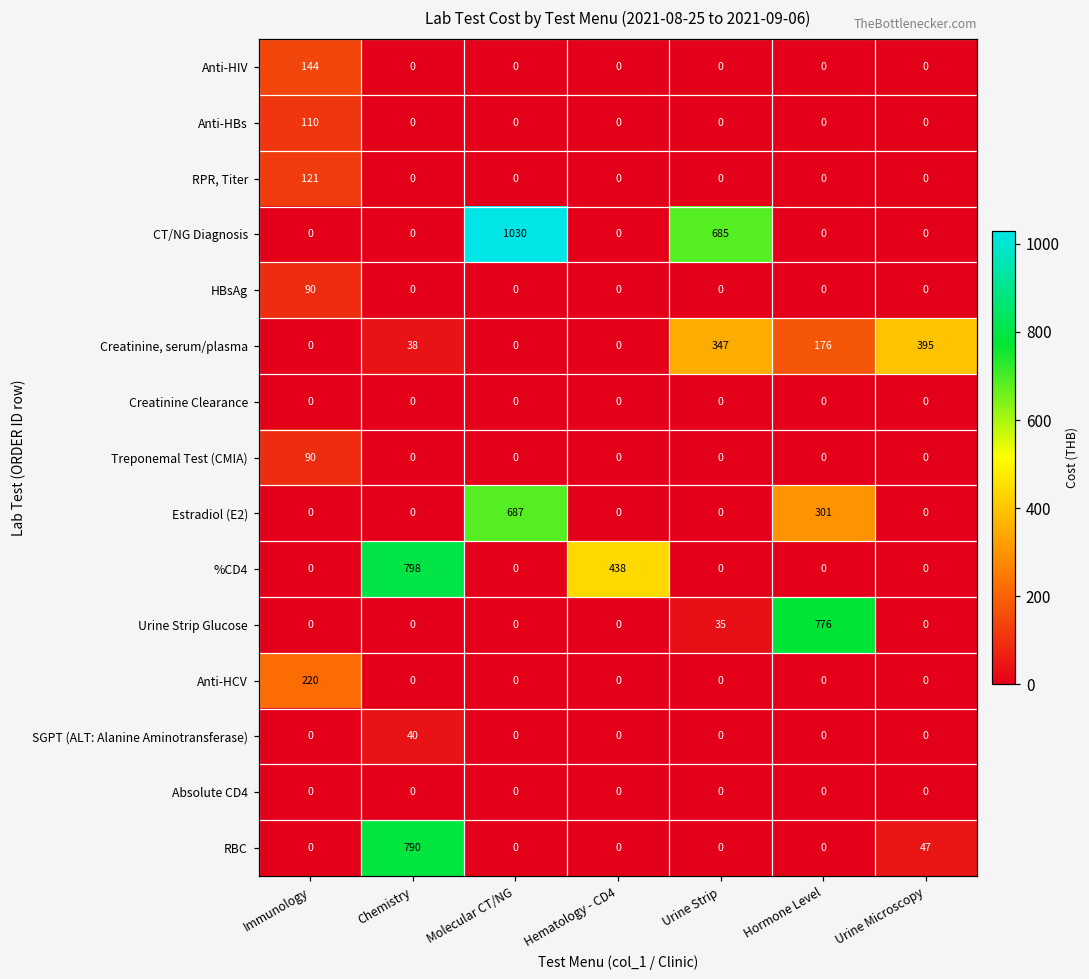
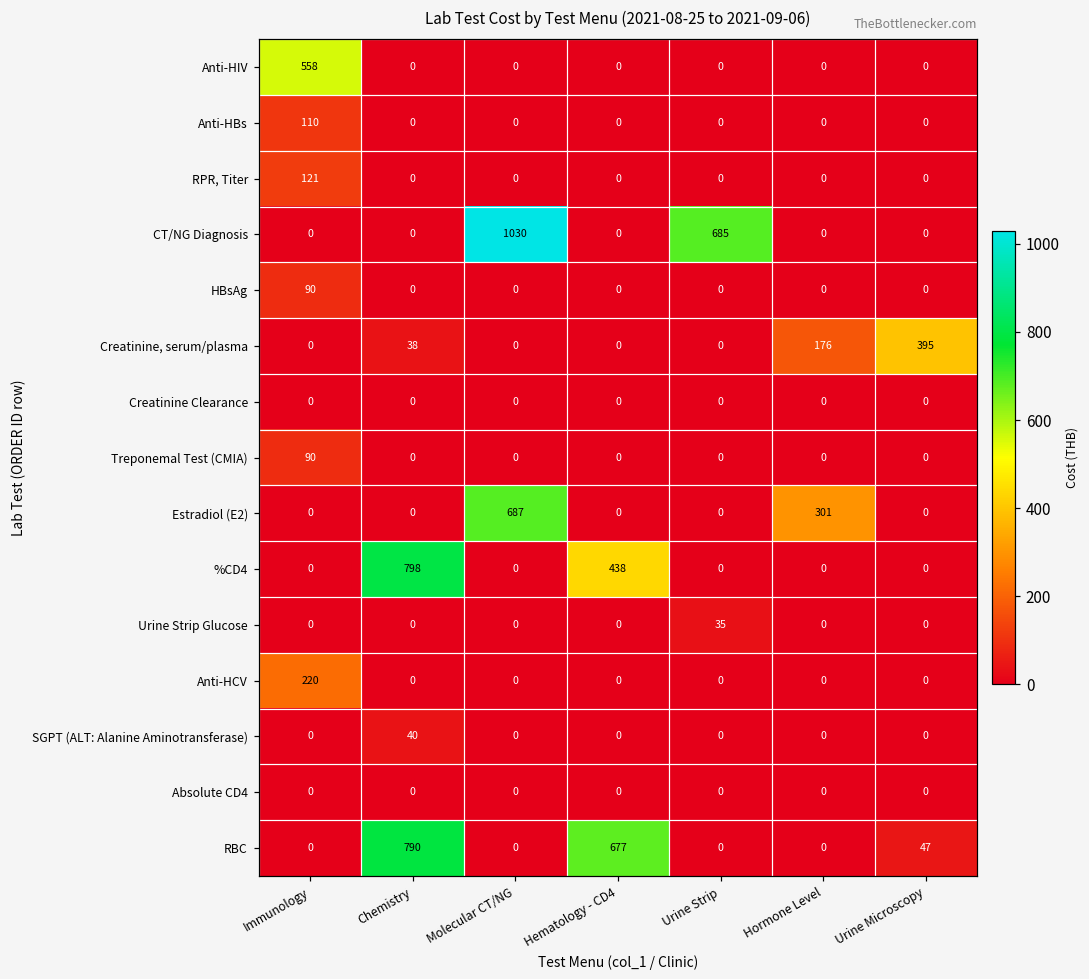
Anti-HIV, Immunology: 144 -> 558
Creatinine, serum/plasma, Urine Strip: 347 -> 0
Urine Strip Glucose, Hormone Level: 776 -> 0
RBC, Hematology - CD4: 0 -> 677
